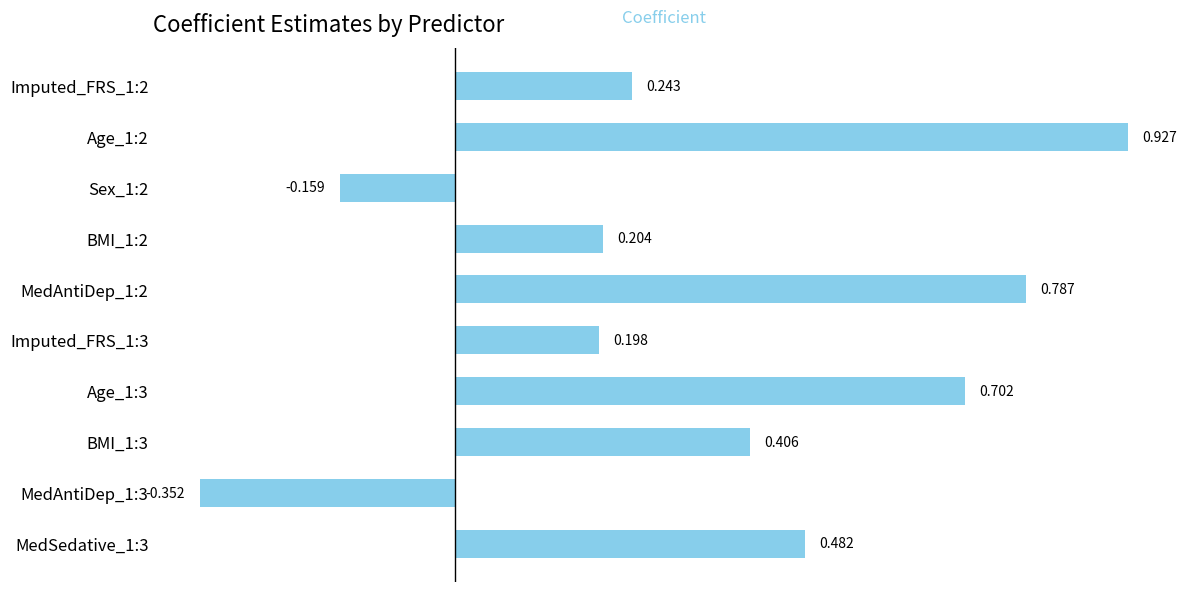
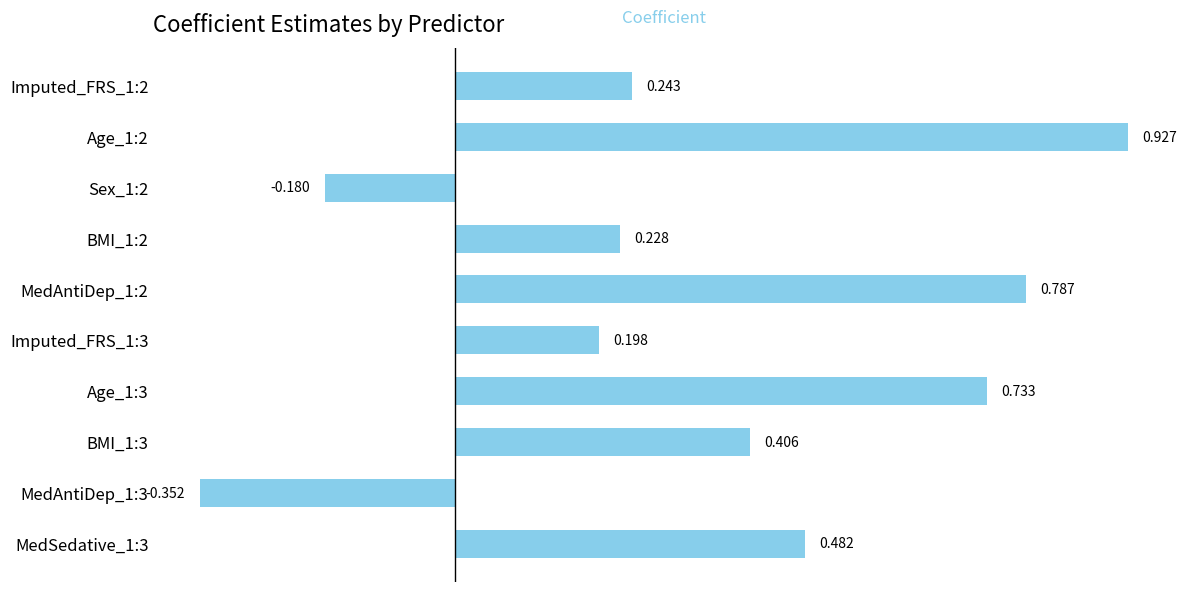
Sex_1:2: -0.159 -> -0.180
BMI_1:2: 0.204 -> 0.228
Age_1:3: 0.702 -> 0.733
